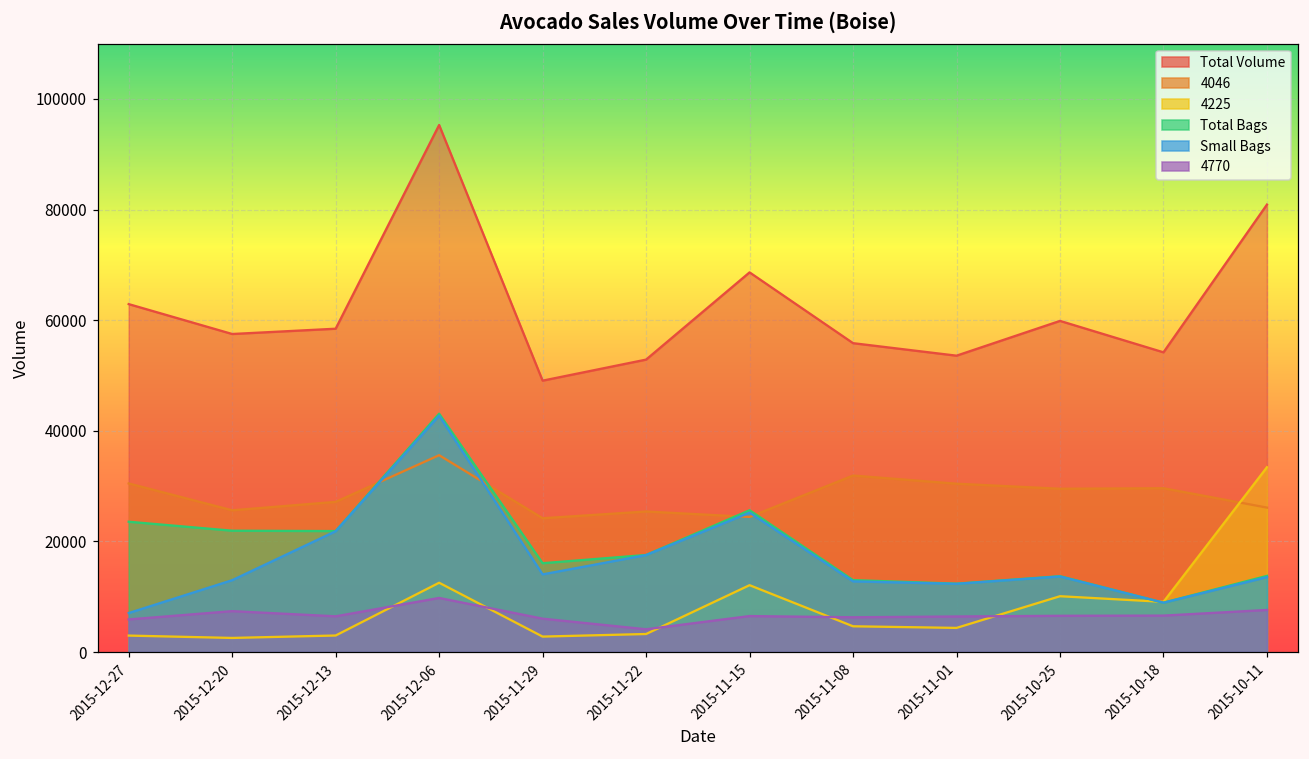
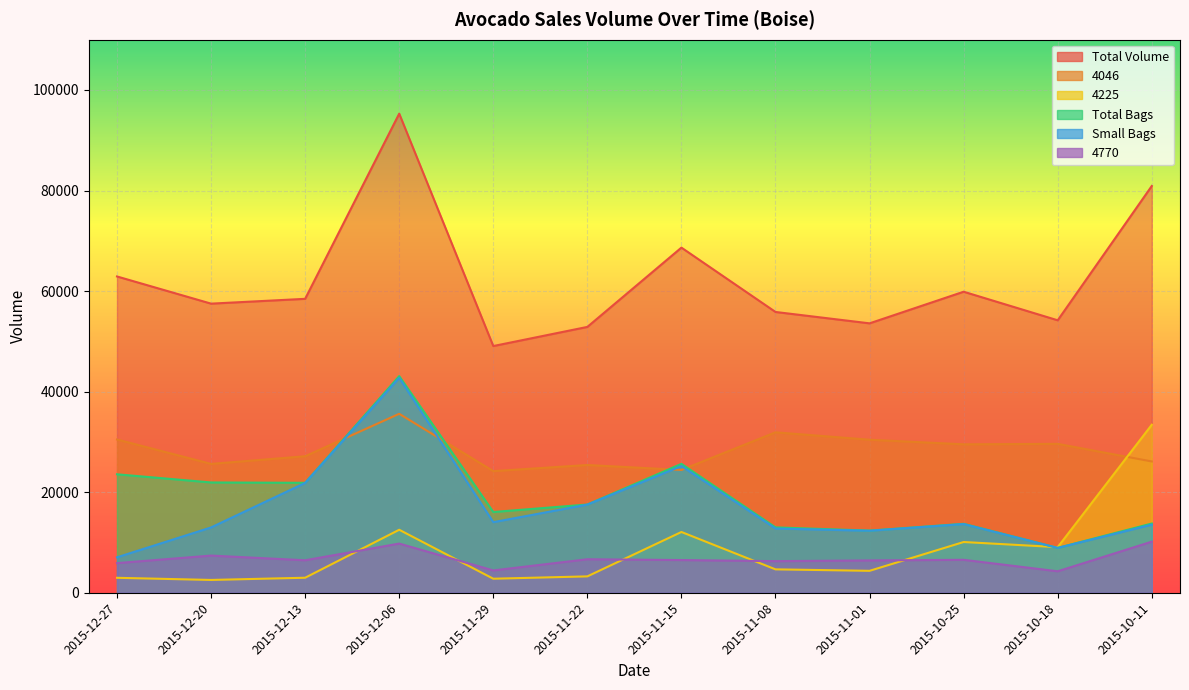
4770, 2015-11-29: 6000 -> 4000
4770, 2015-11-22: 4000 -> 7000
4770, 2015-10-18: 7000 -> 4000
4770, 2015-10-11: 8000 -> 10000
